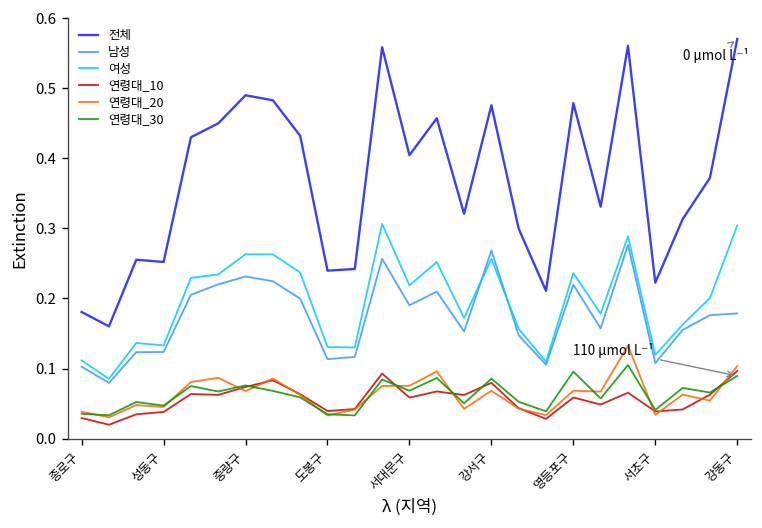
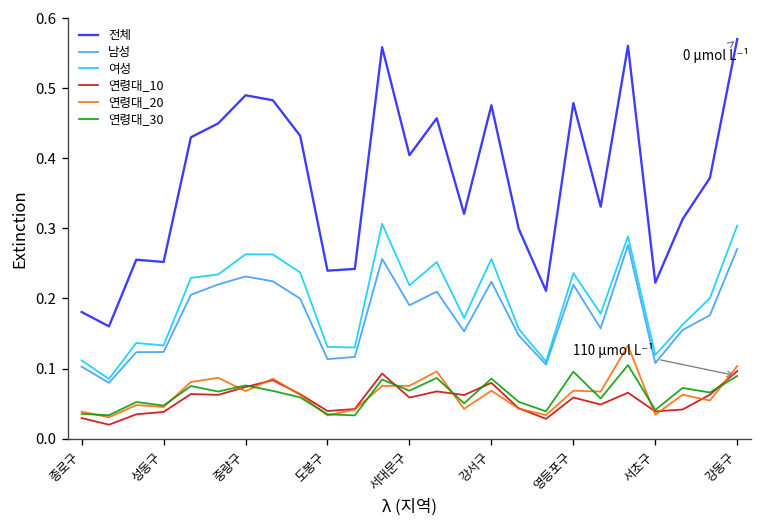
남성, 강서구: 0.27 -> 0.22
남성, 강동구: 0.18 -> 0.27
